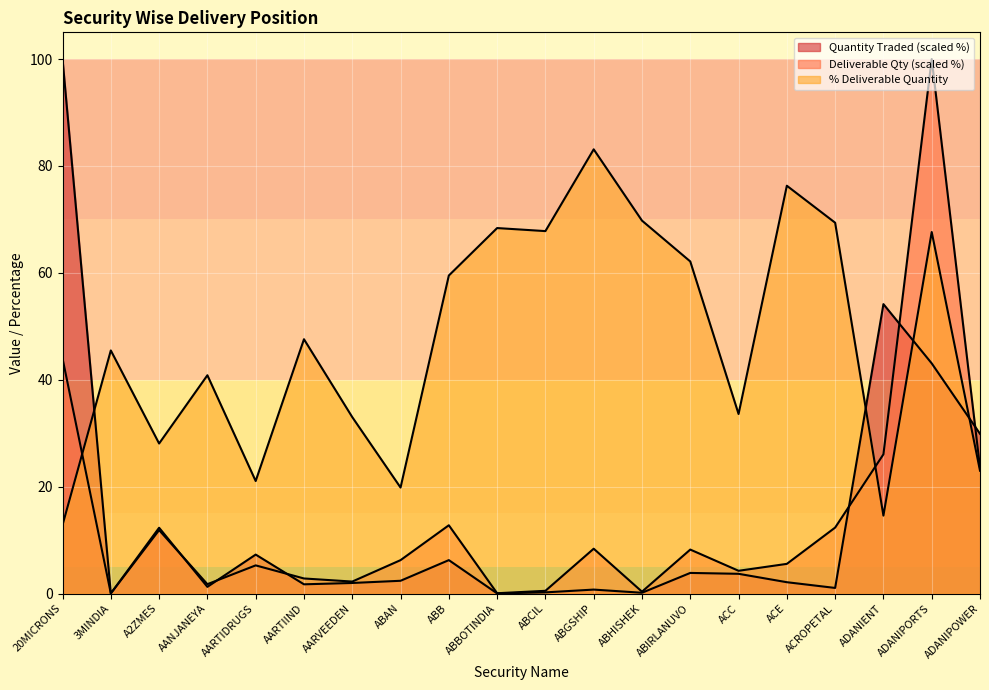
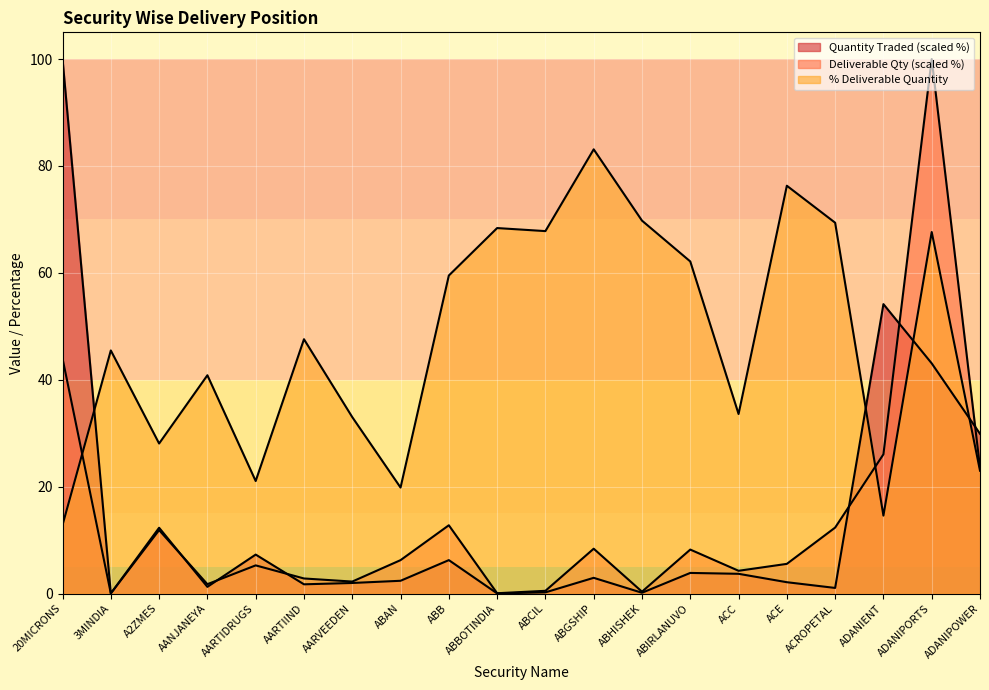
Quantity Traded (scaled %), ABGSHIP: 1 -> 3
